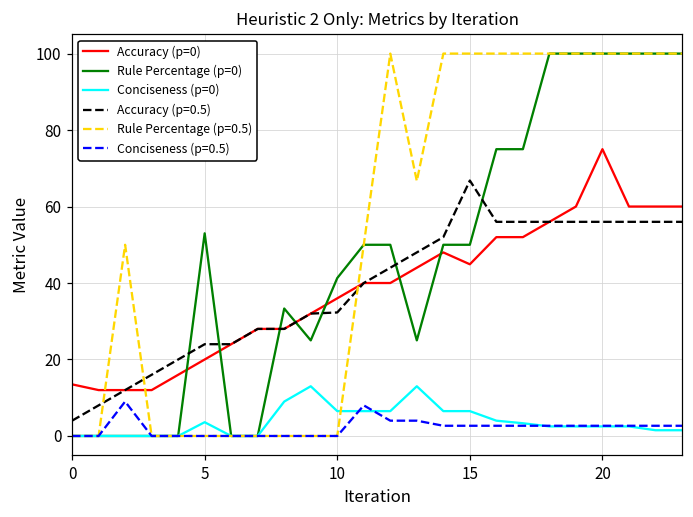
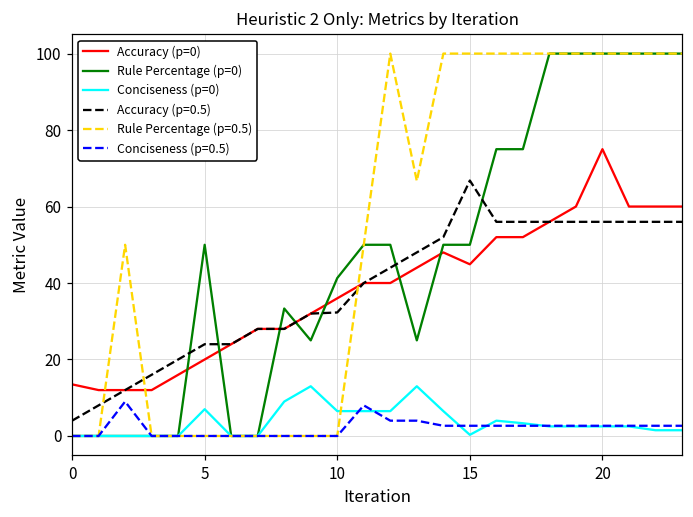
Rule Percentage (p=0), 5: 53 -> 50
Conciseness (p=0), 5: 4 -> 7
Conciseness (p=0), 15: 7 -> 0
